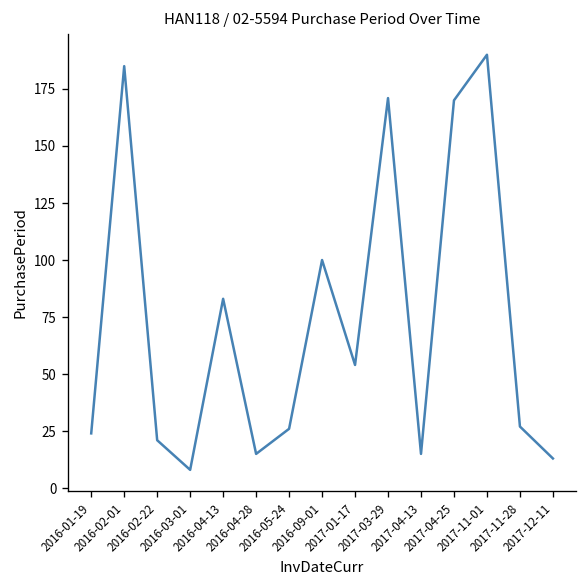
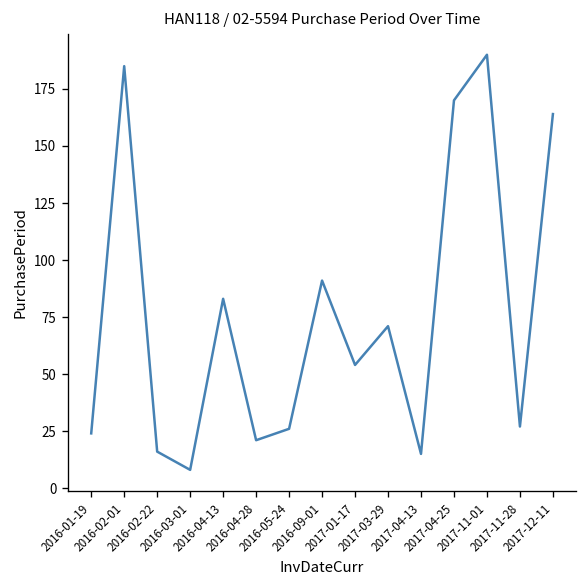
2016-02-22: 21 -> 16
2016-04-28: 15 -> 21
2016-09-01: 100 -> 91
2017-03-29: 171 -> 71
2017-12-11: 13 -> 164
